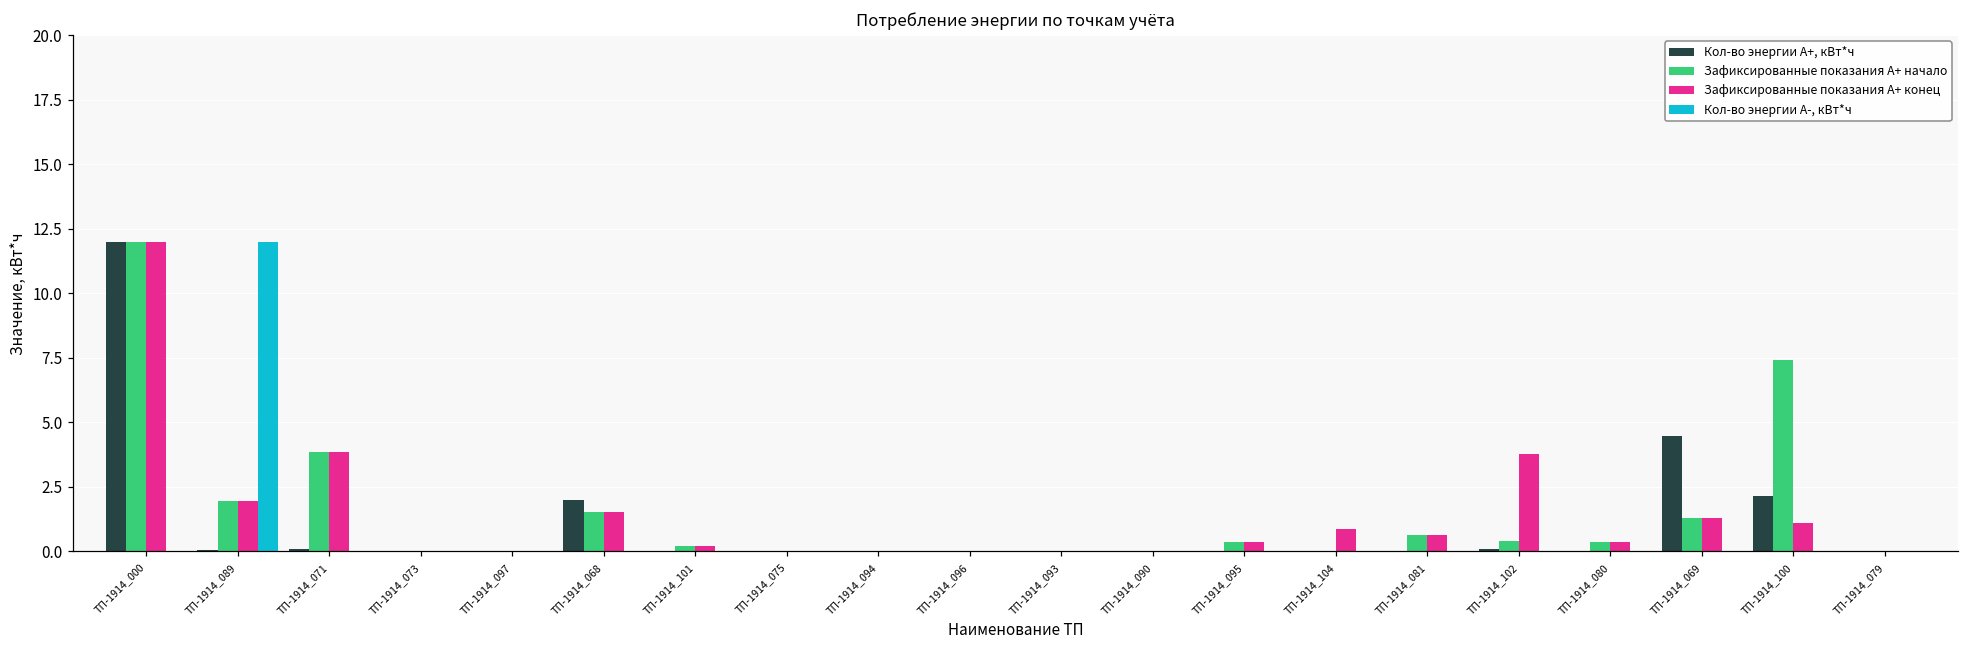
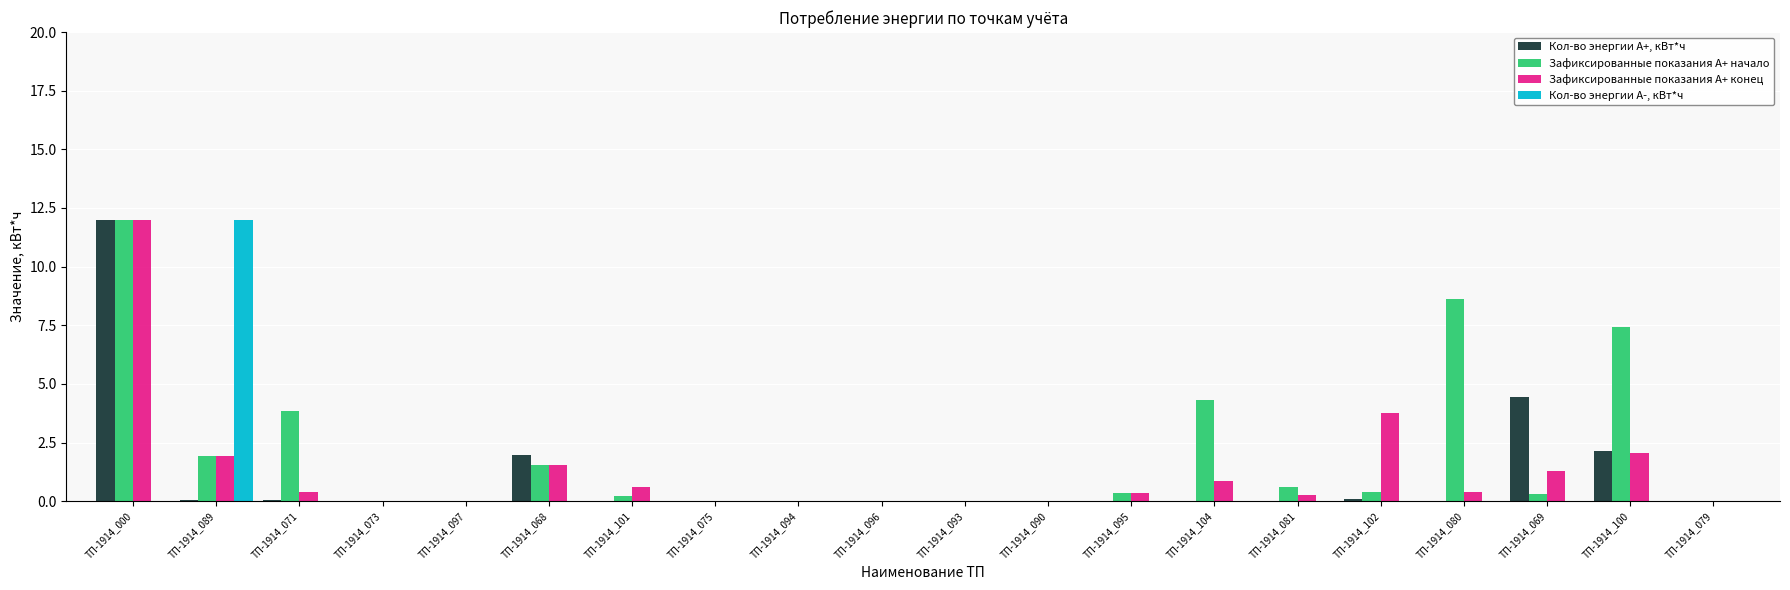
Зафиксированные показания А+ конец, ТП-1914_071: 3.8 -> 0.4
Зафиксированные показания А+ конец, ТП-1914_101: 0.2 -> 0.6
Зафиксированные показания А+ начало, ТП-1914_104: 0.0 -> 4.3
Зафиксированные показания А+ конец, ТП-1914_081: 0.6 -> 0.2
Зафиксированные показания А+ начало, ТП-1914_080: 0.4 -> 8.6
Зафиксированные показания А+ начало, ТП-1914_069: 1.3 -> 0.3
Зафиксированные показания А+ конец, ТП-1914_100: 1.1 -> 2.1
